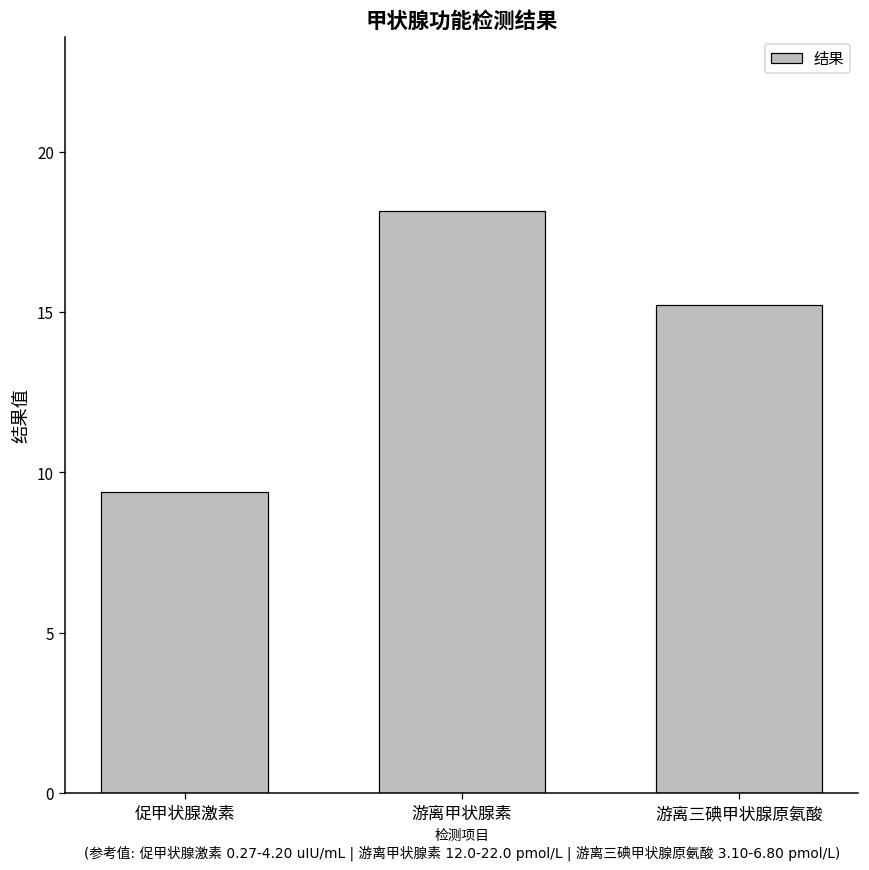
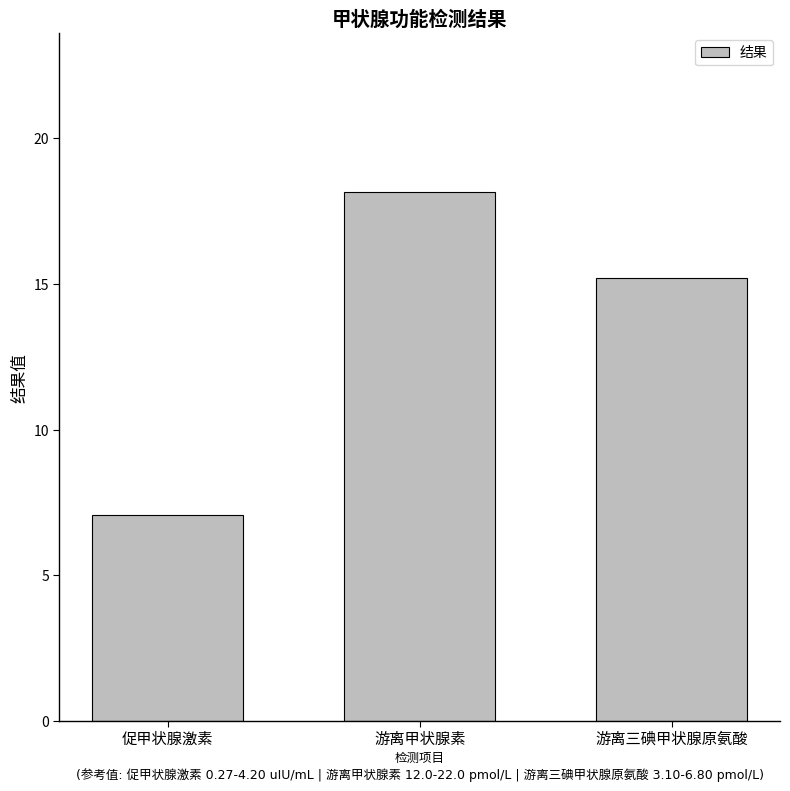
促甲状腺激素: 9.4 -> 7.1
